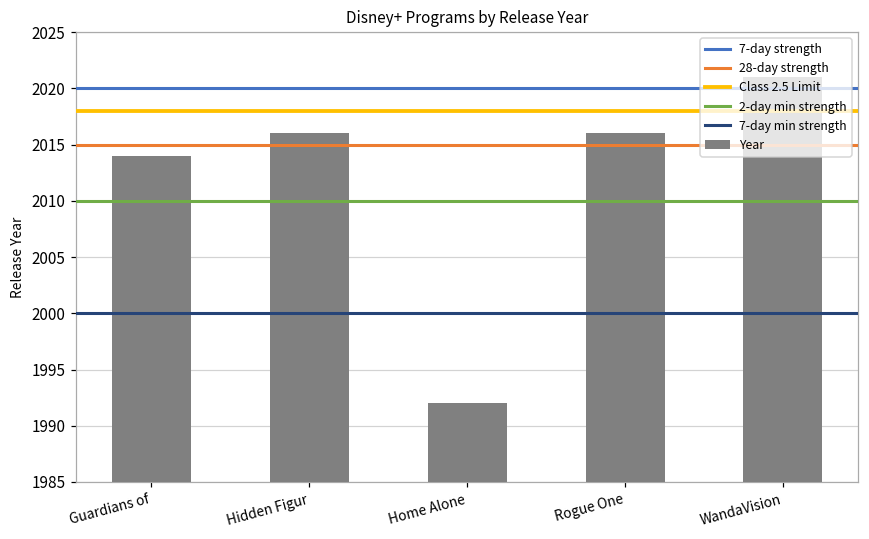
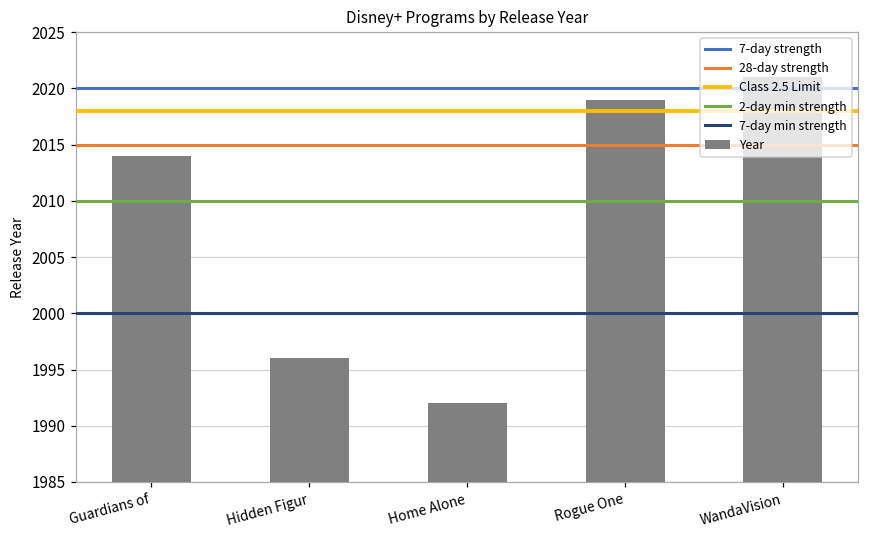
Hidden Figur: 2016 -> 1996
Rogue One: 2016 -> 2019
